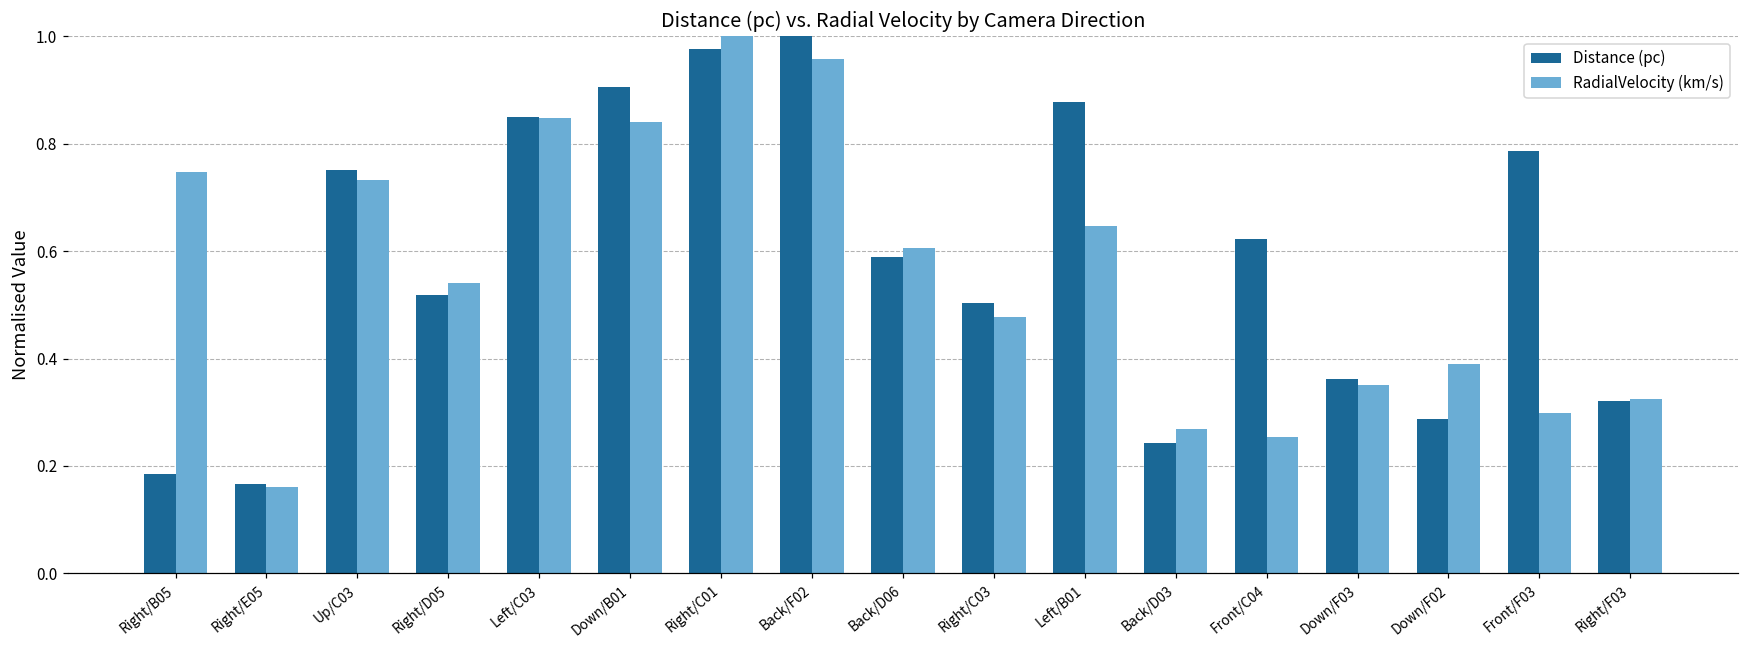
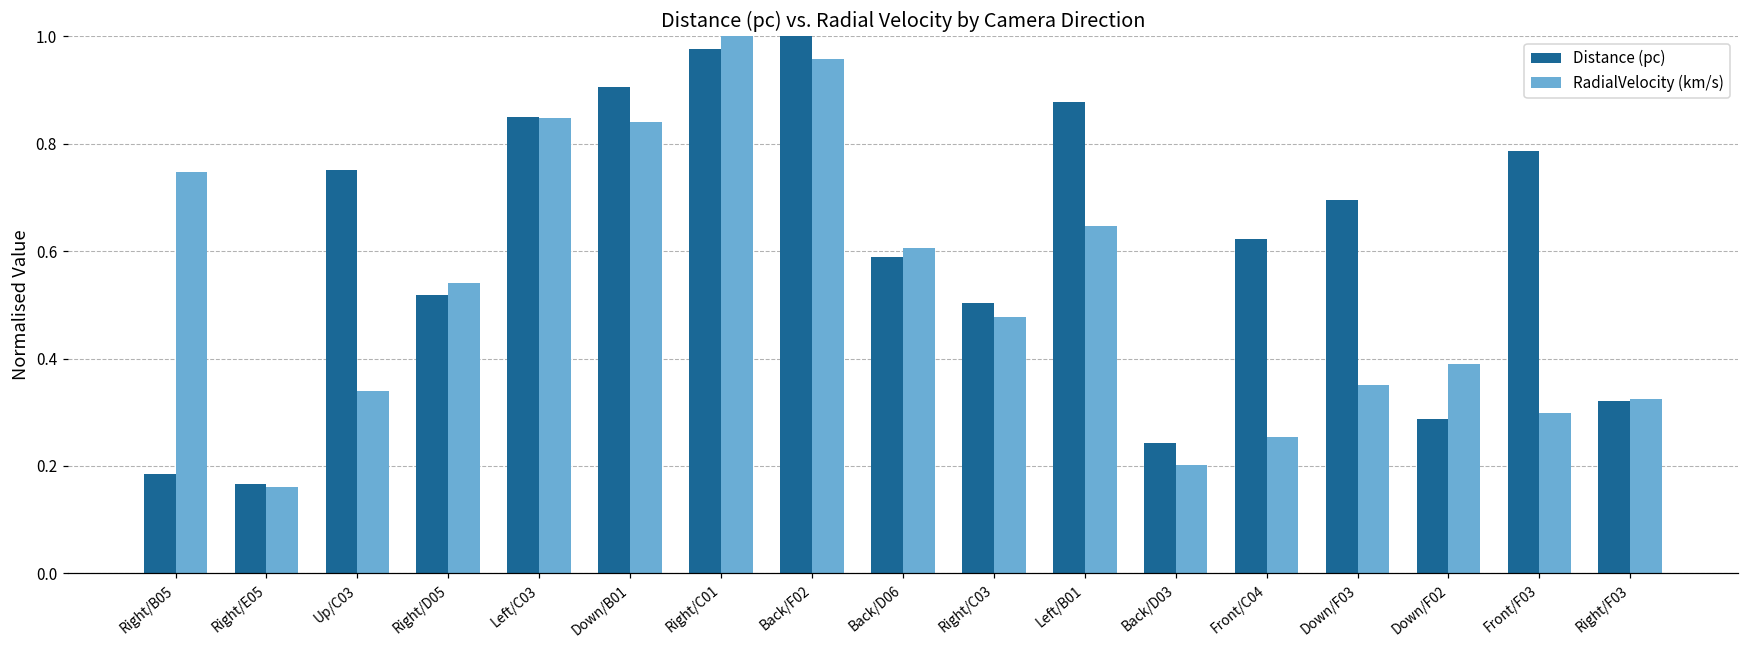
RadialVelocity (km/s), Up/C03: 0.73 -> 0.34
RadialVelocity (km/s), Back/D03: 0.27 -> 0.20
Distance (pc), Down/F03: 0.36 -> 0.69
